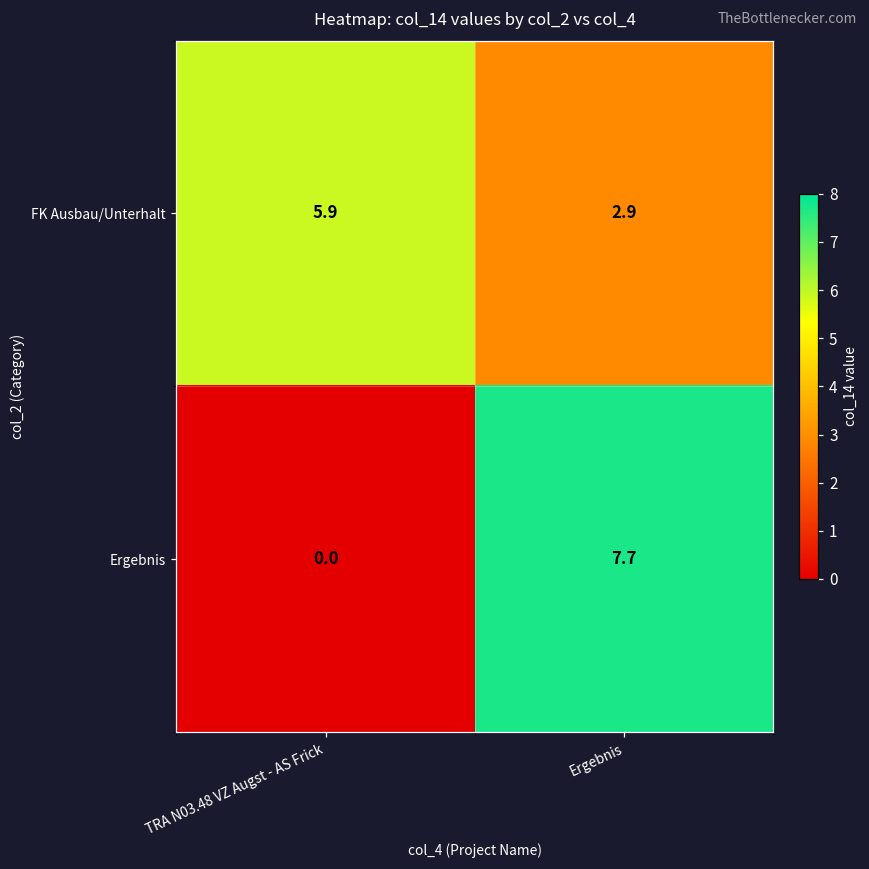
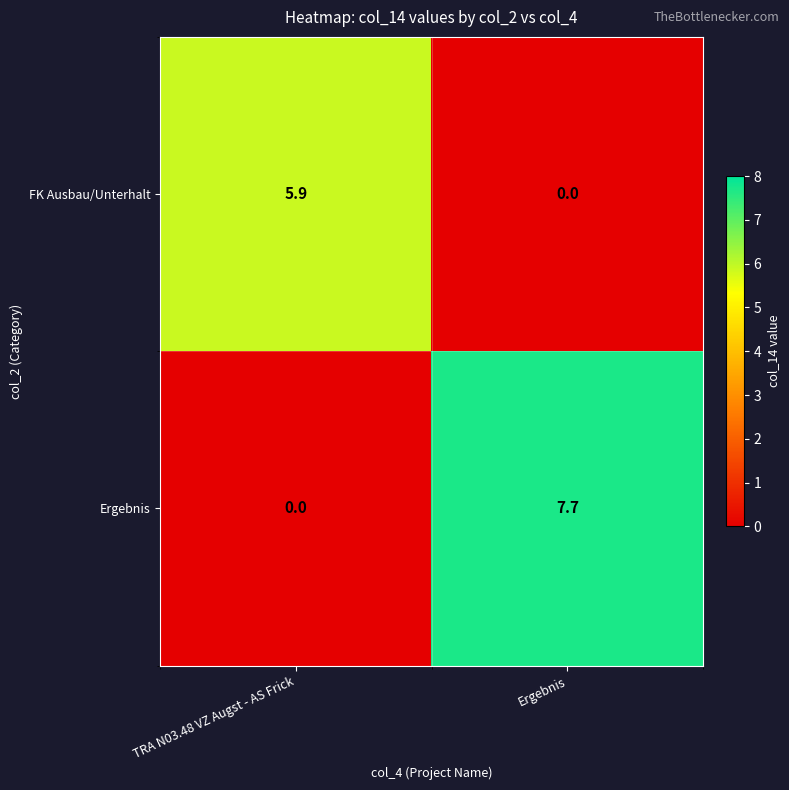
FK Ausbau/Unterhalt, Ergebnis: 2.9 -> 0.0
